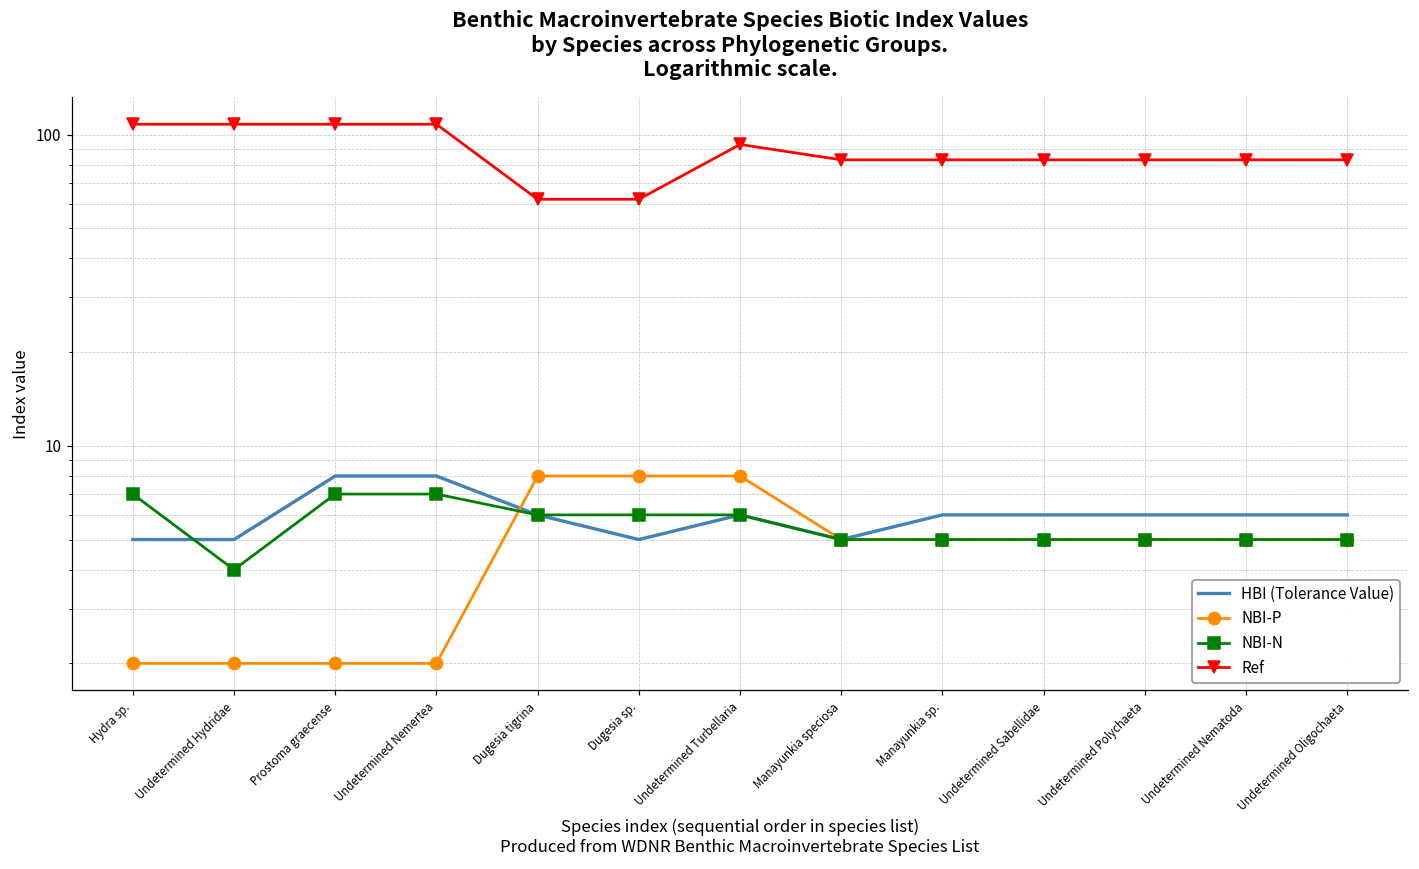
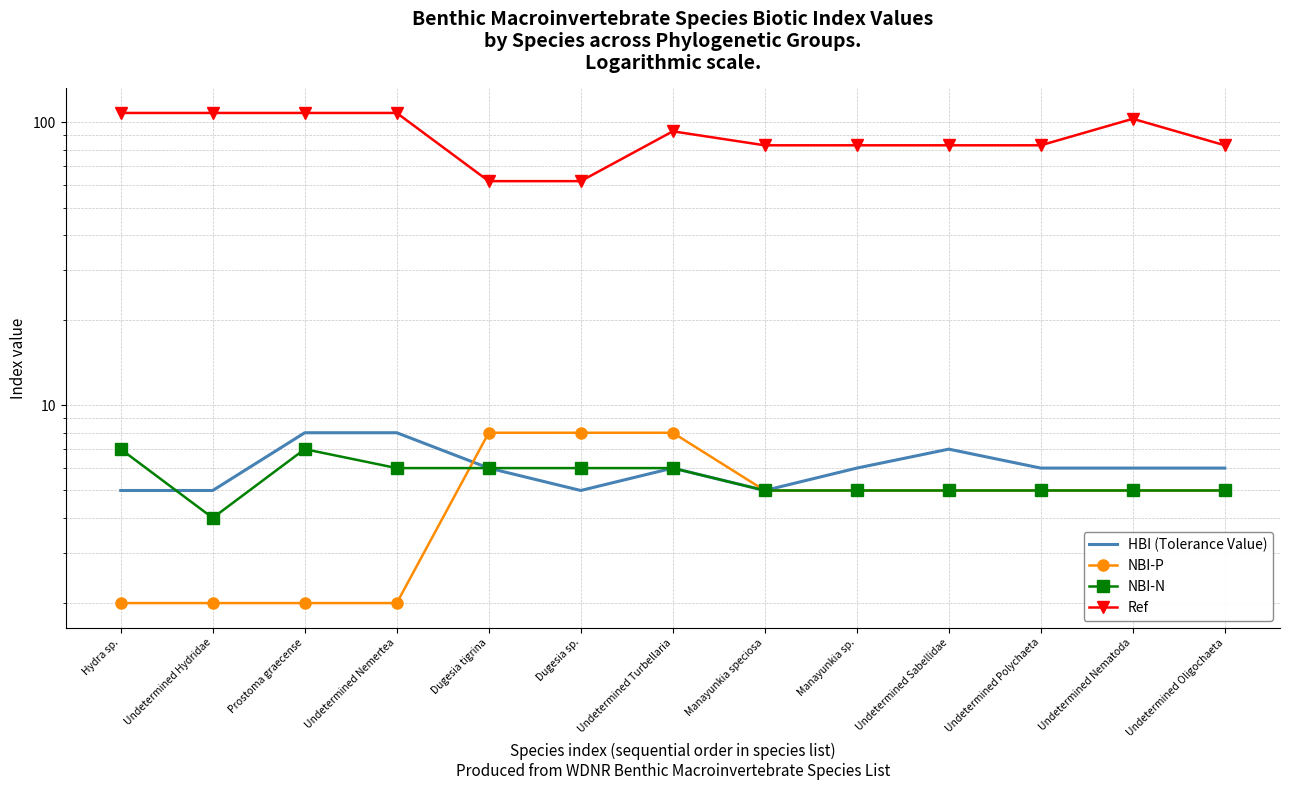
NBI-N, Undetermined Nemertea: 7 -> 6
HBI (Tolerance Value), Undetermined Sabellidae: 6 -> 7
Ref, Undetermined Nematoda: 83 -> 103
